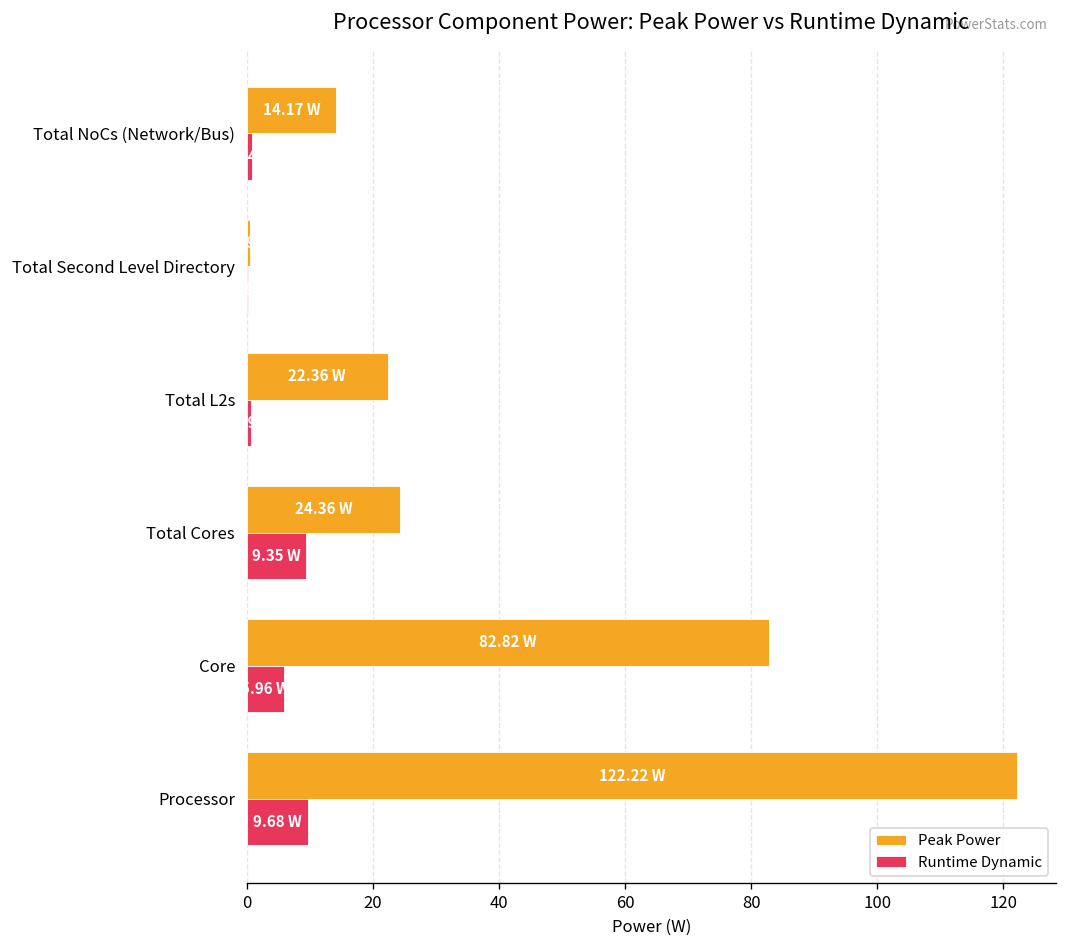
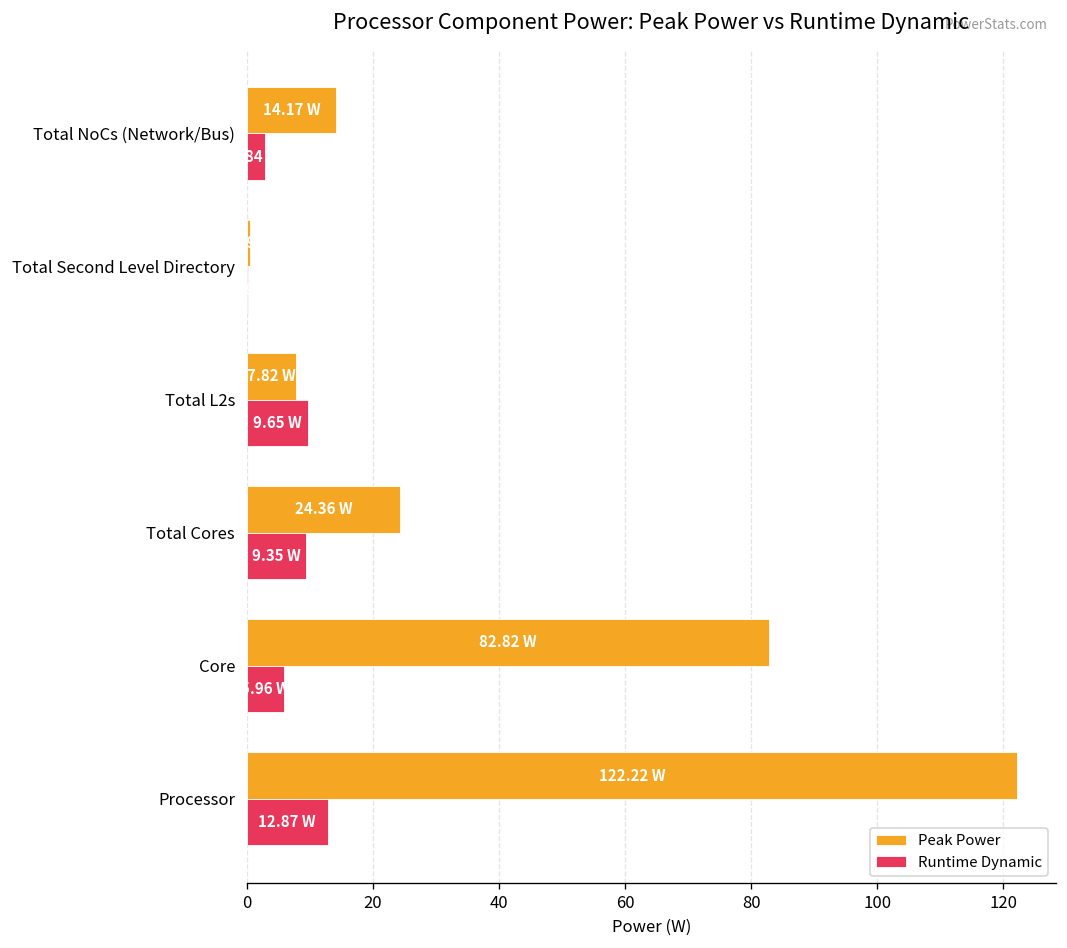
Runtime Dynamic, Total NoCs (Network/Bus): 1 -> 3
Peak Power, Total L2s: 22.36 -> 7.82
Runtime Dynamic, Total L2s: 1 -> 10
Runtime Dynamic, Processor: 9.68 -> 12.87
